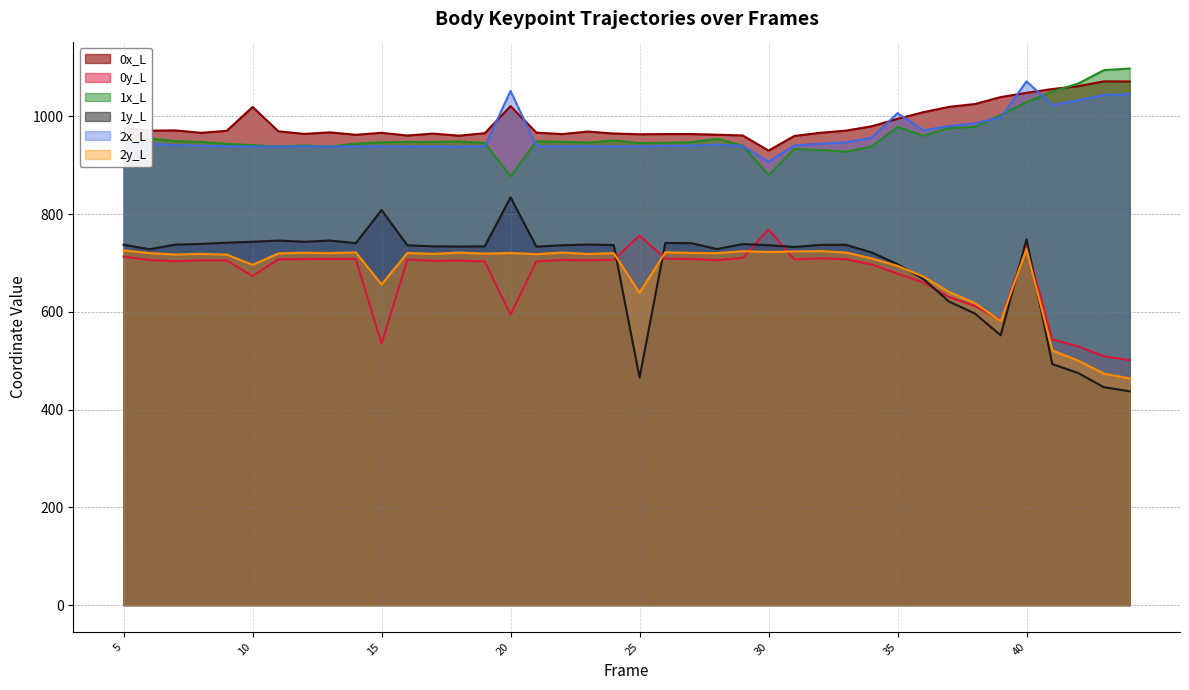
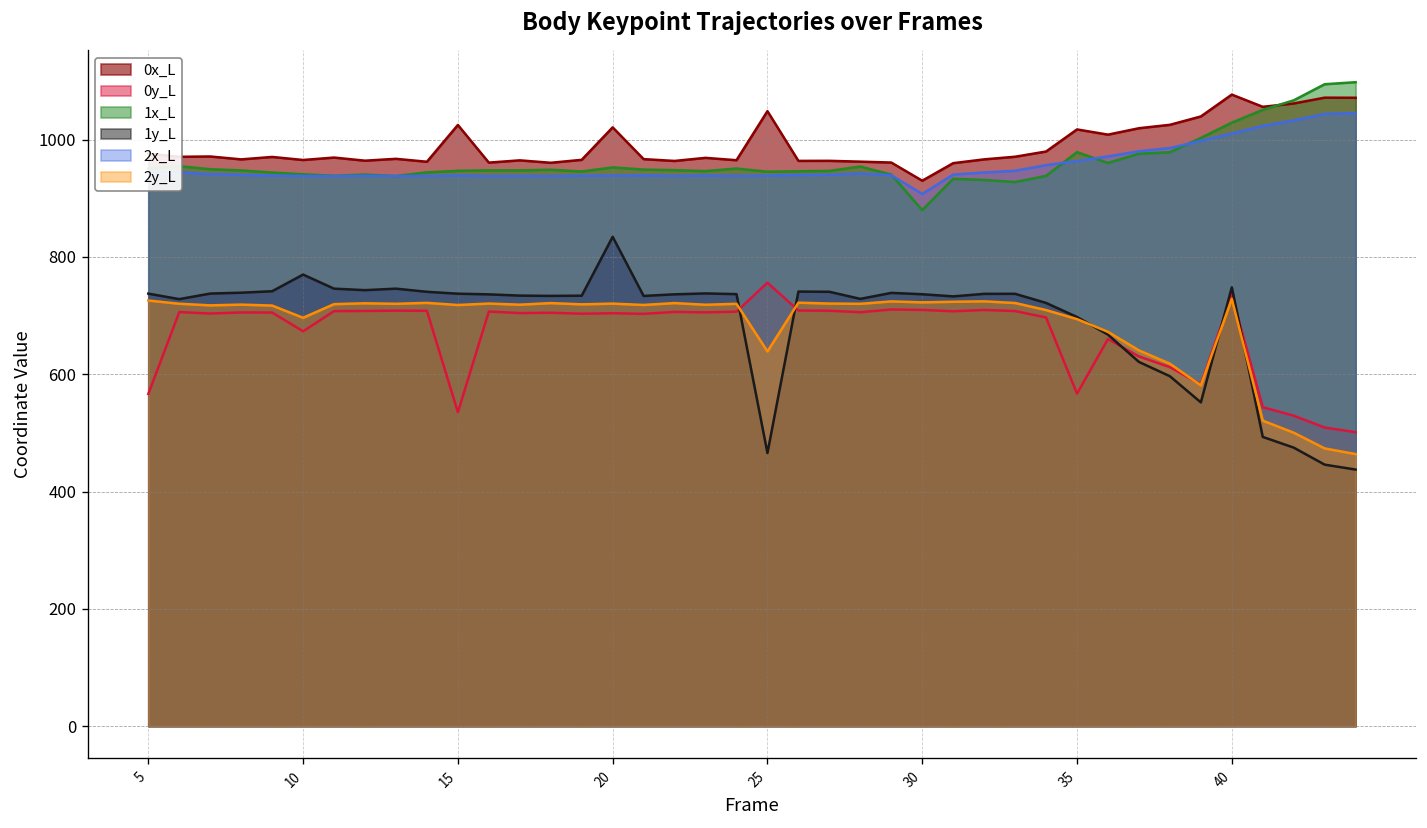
0y_L, 5: 710 -> 570
0x_L, 10: 1020 -> 970
1y_L, 10: 740 -> 770
0x_L, 15: 970 -> 1020
1y_L, 15: 810 -> 740
2y_L, 15: 660 -> 720
0y_L, 20: 590 -> 700
1x_L, 20: 880 -> 950
2x_L, 20: 1050 -> 940
0x_L, 25: 960 -> 1050
0y_L, 30: 770 -> 710
0x_L, 35: 990 -> 1020
0y_L, 35: 680 -> 570
2x_L, 35: 1010 -> 960
0x_L, 40: 1050 -> 1080
2x_L, 40: 1070 -> 1010
